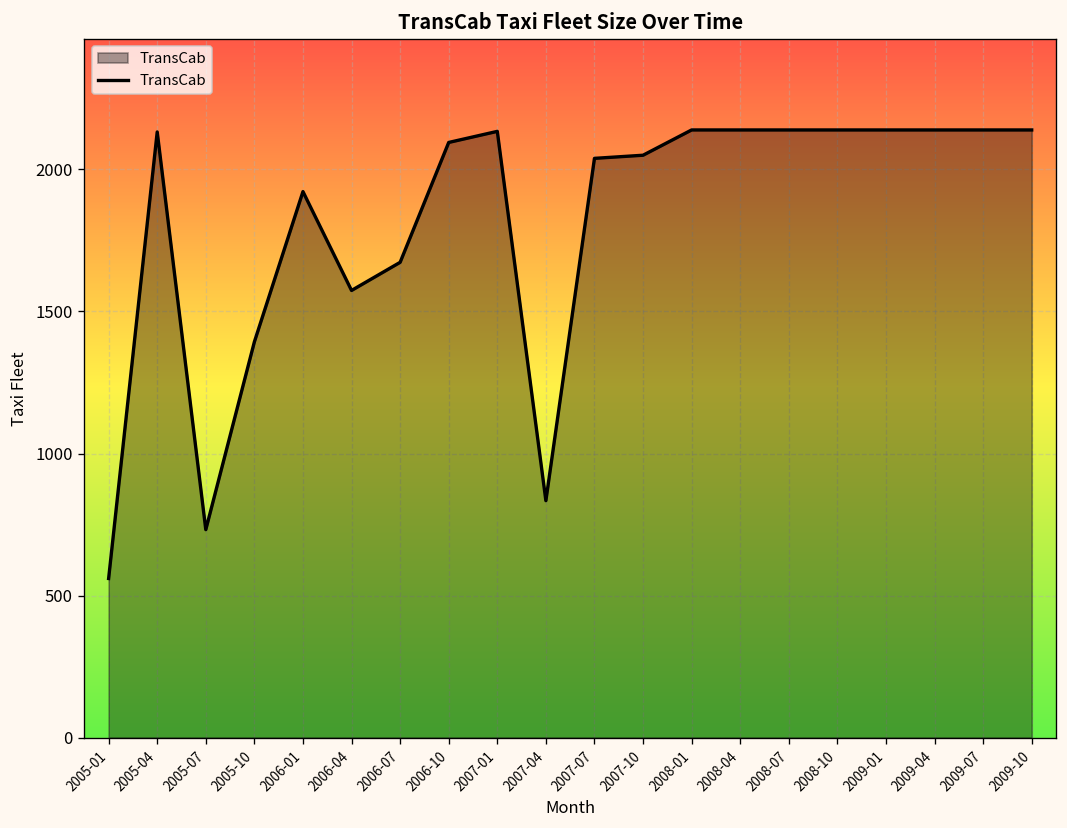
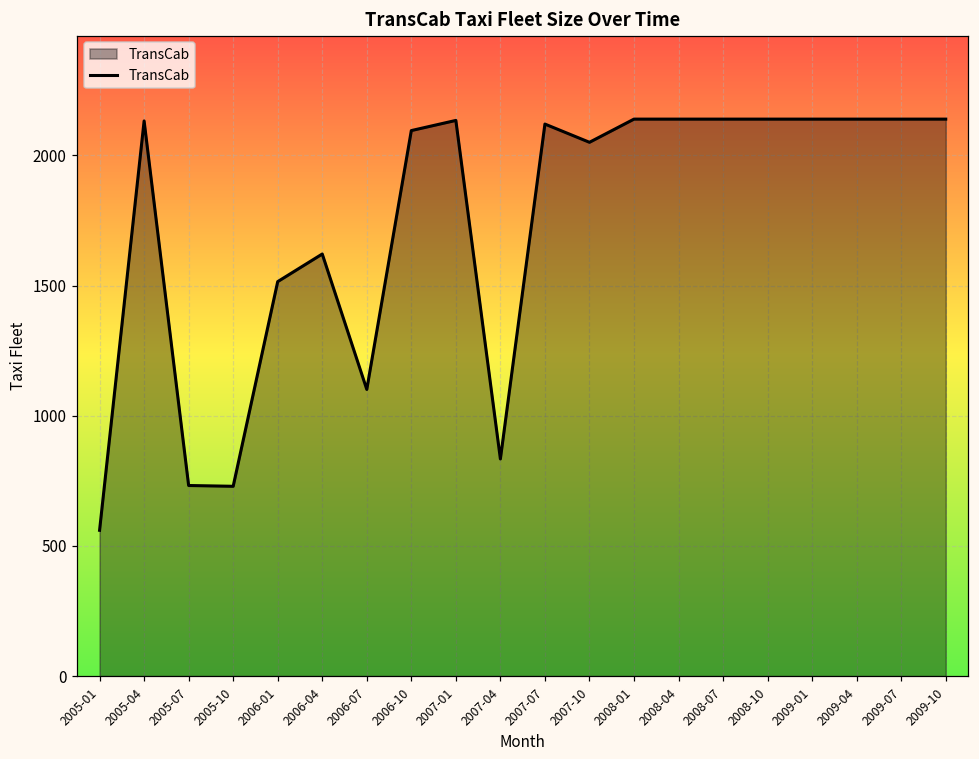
2005-10: 1390 -> 730
2006-01: 1920 -> 1520
2006-04: 1570 -> 1620
2006-07: 1670 -> 1100
2007-07: 2040 -> 2120
